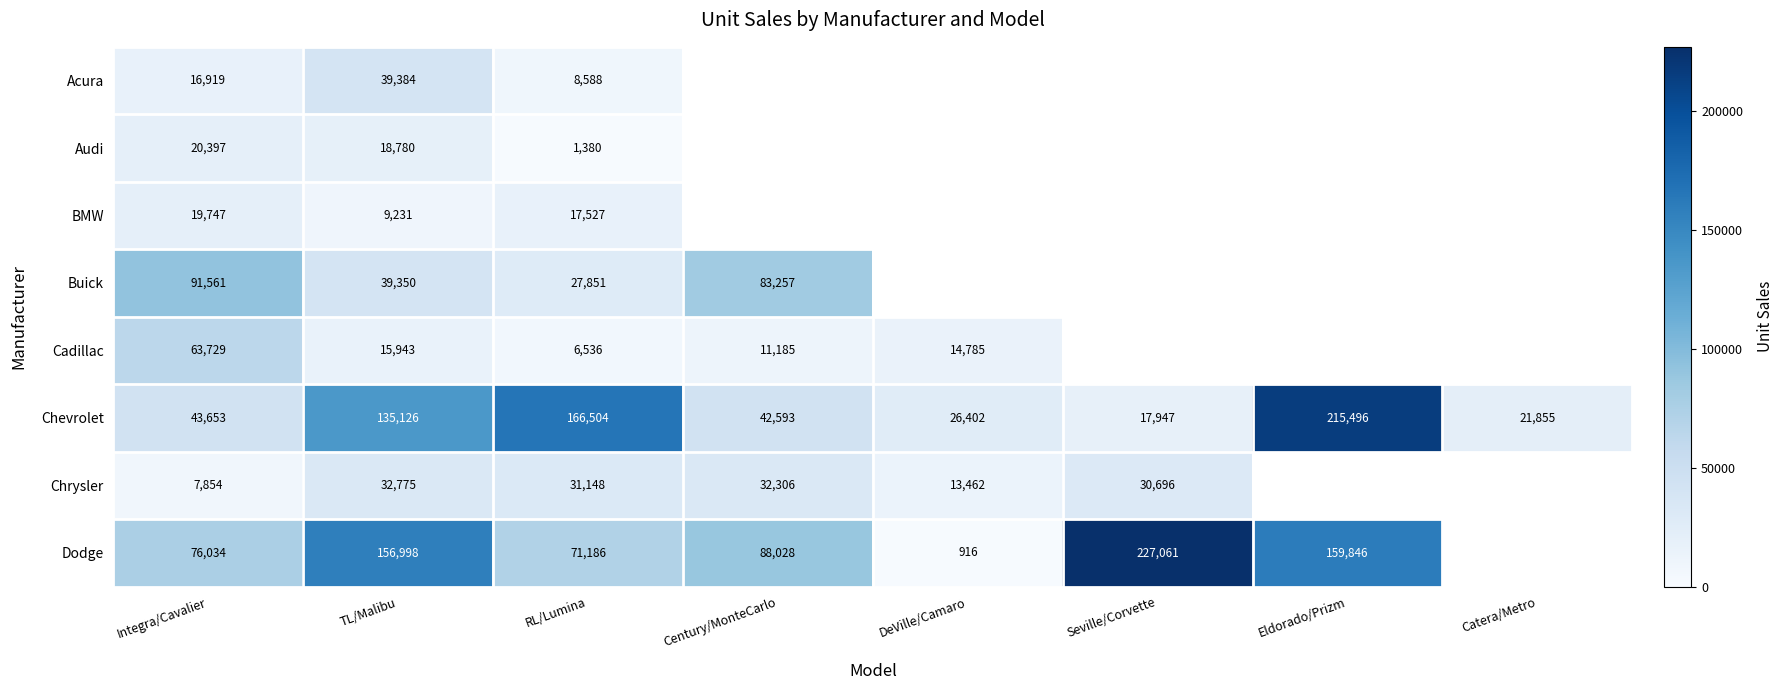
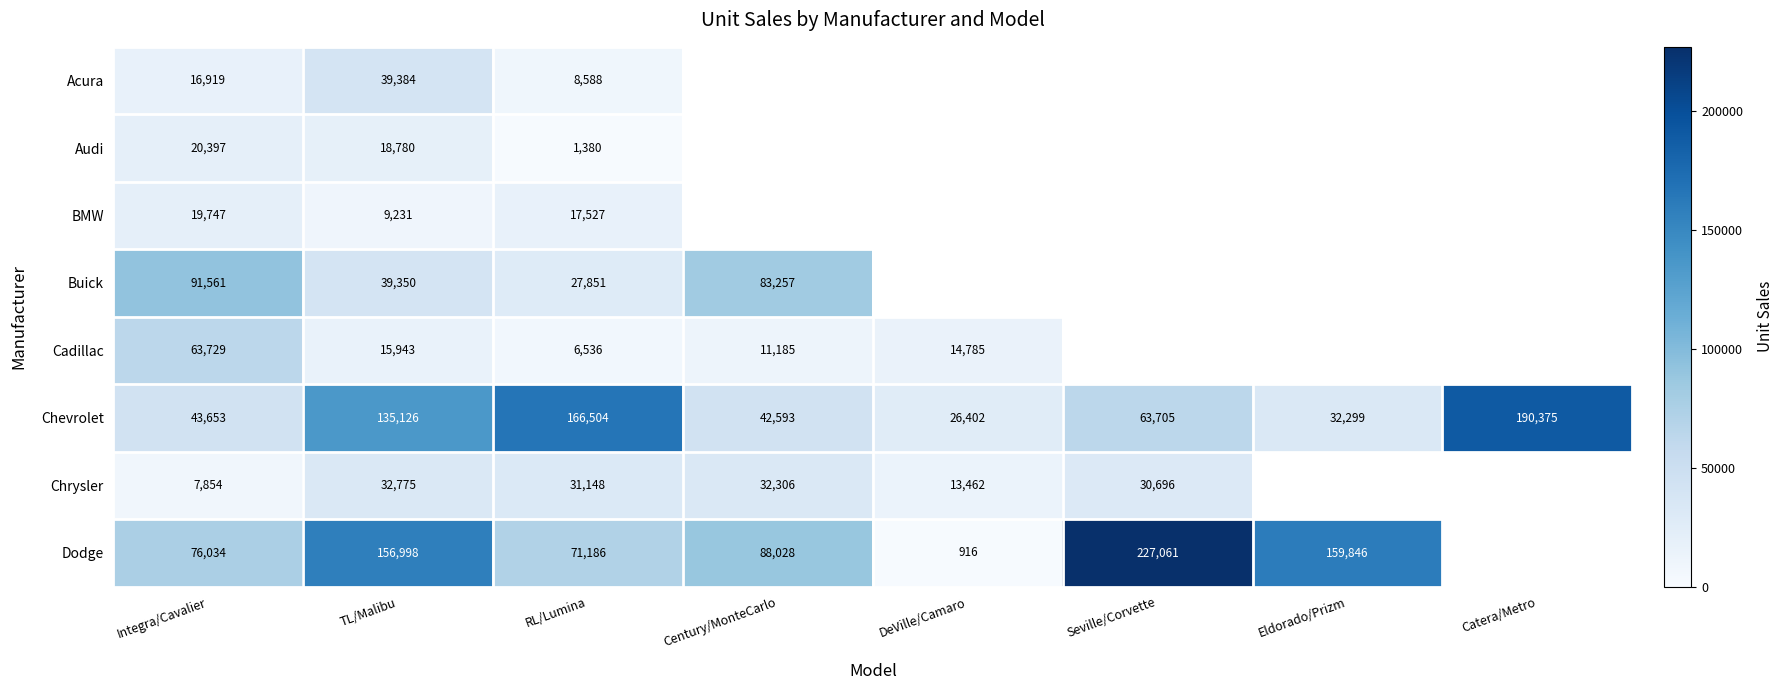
Chevrolet, Seville/Corvette: 17,947 -> 63,705
Chevrolet, Eldorado/Prizm: 215,496 -> 32,299
Chevrolet, Catera/Metro: 21,855 -> 190,375
